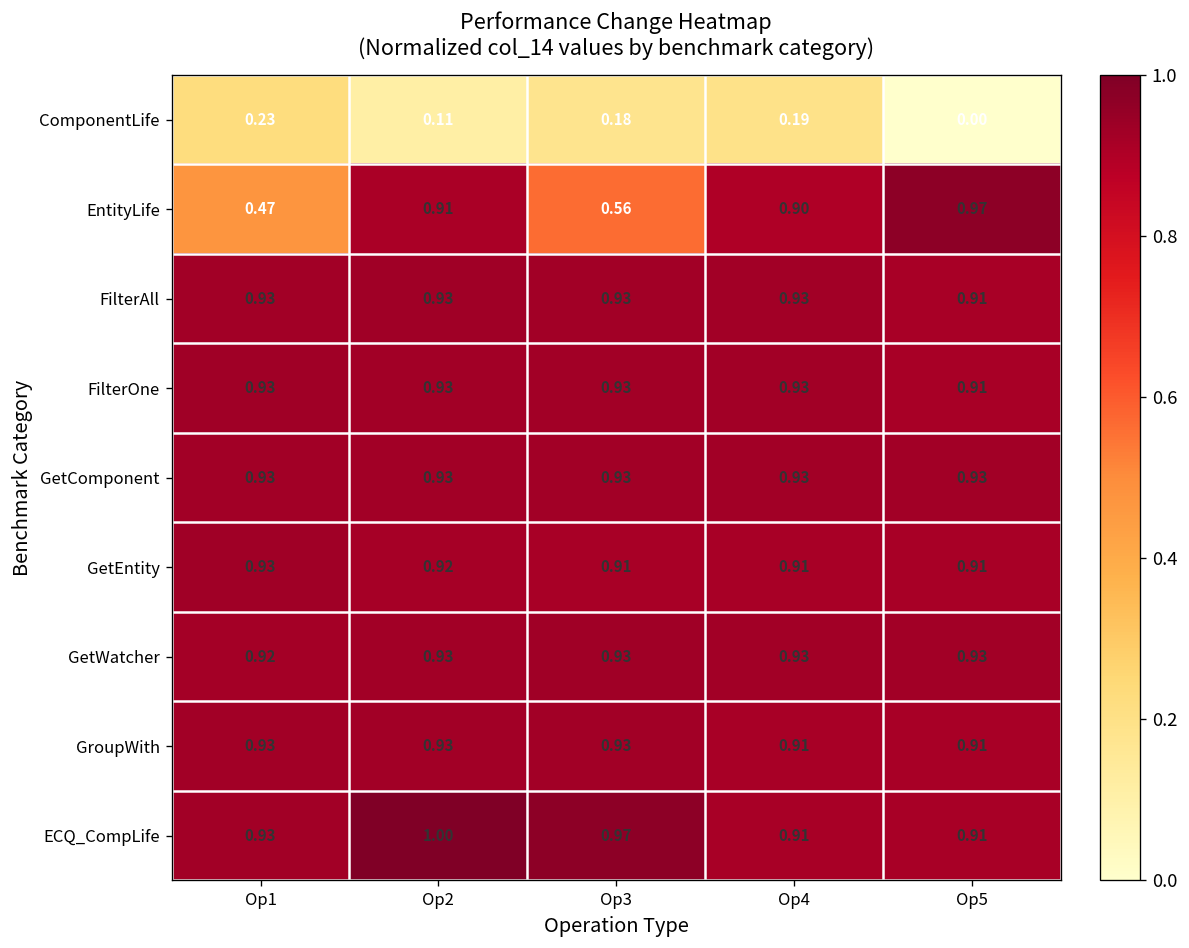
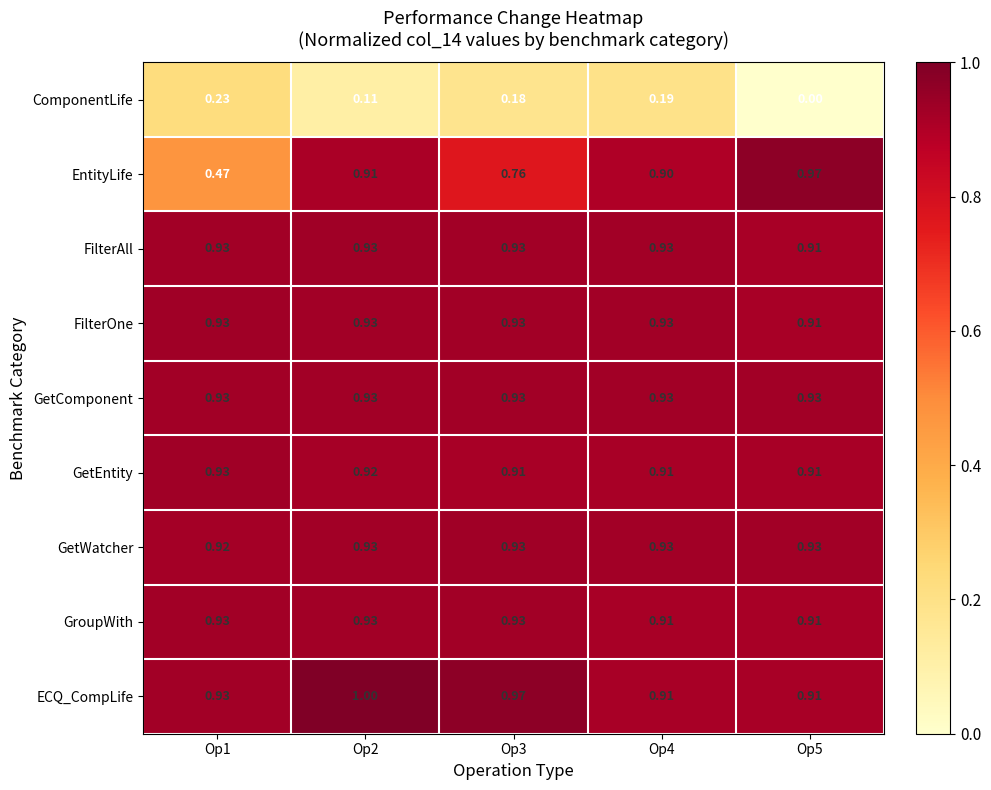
EntityLife, Op3: 0.56 -> 0.76
